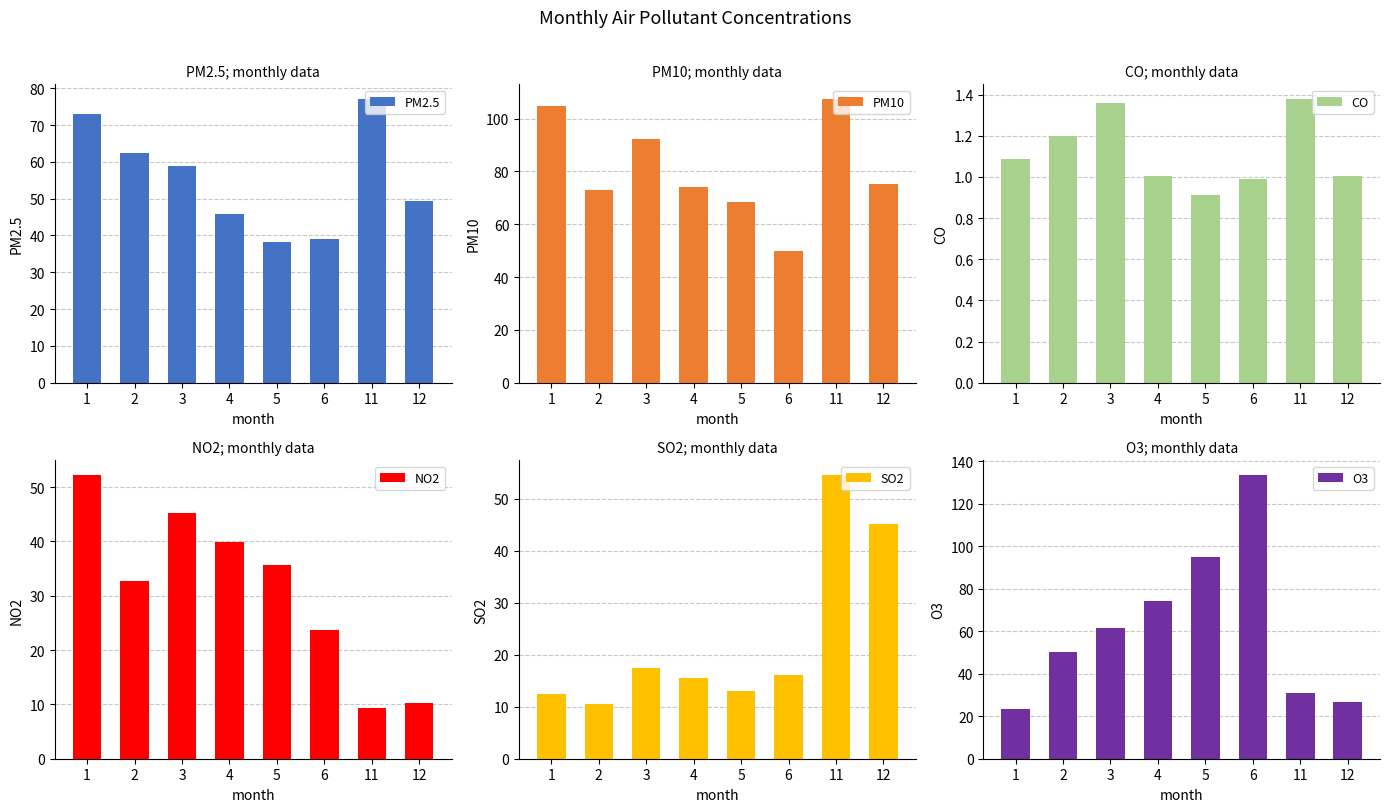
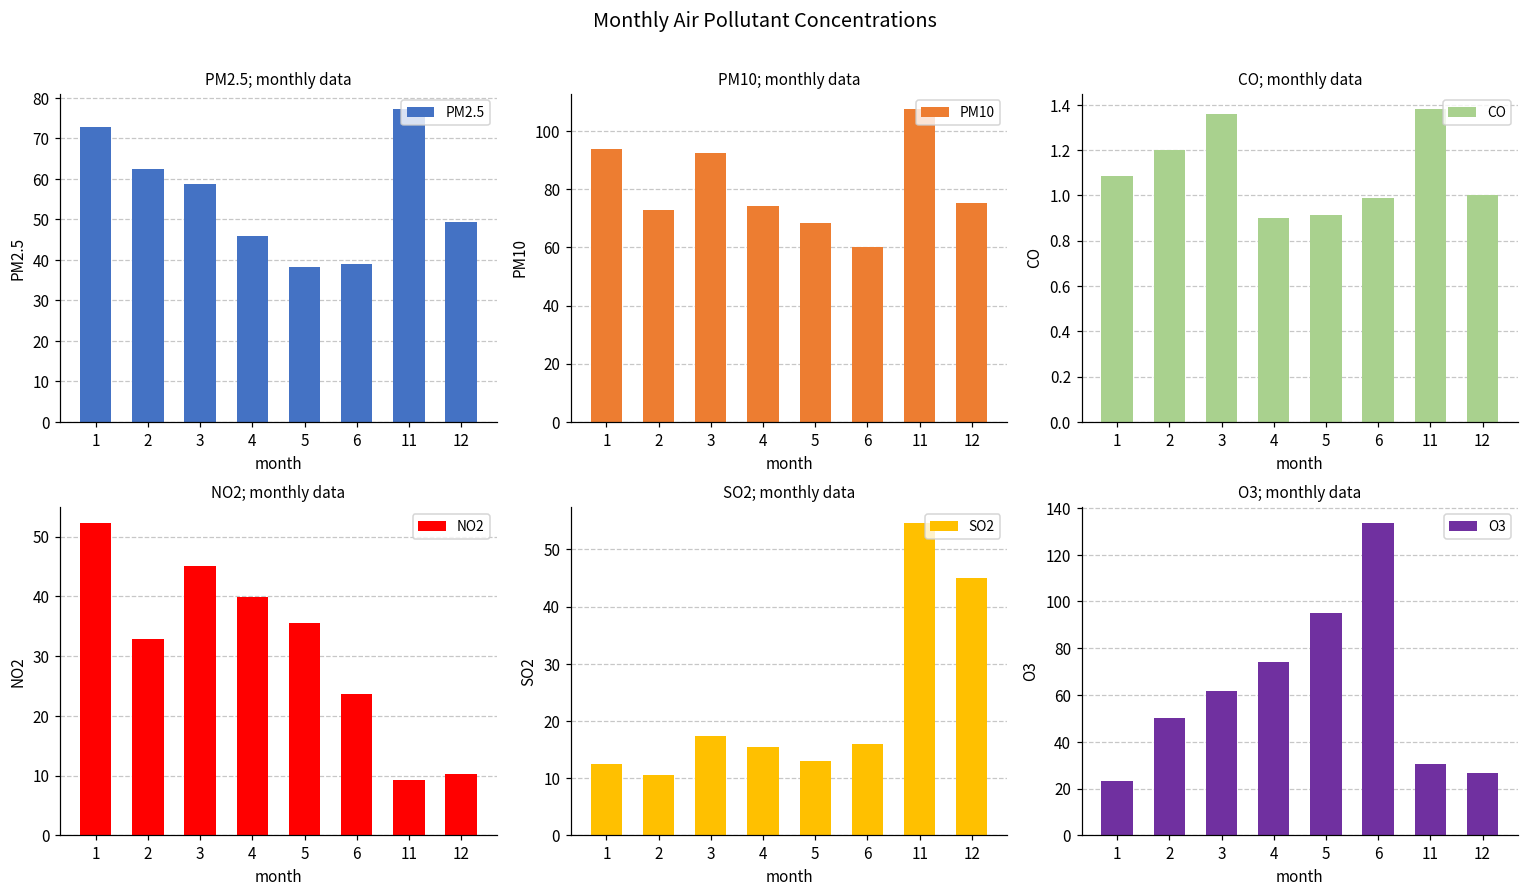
PM10; monthly data, 1: 105 -> 94
PM10; monthly data, 6: 50 -> 60
CO; monthly data, 4: 1.01 -> 0.90
